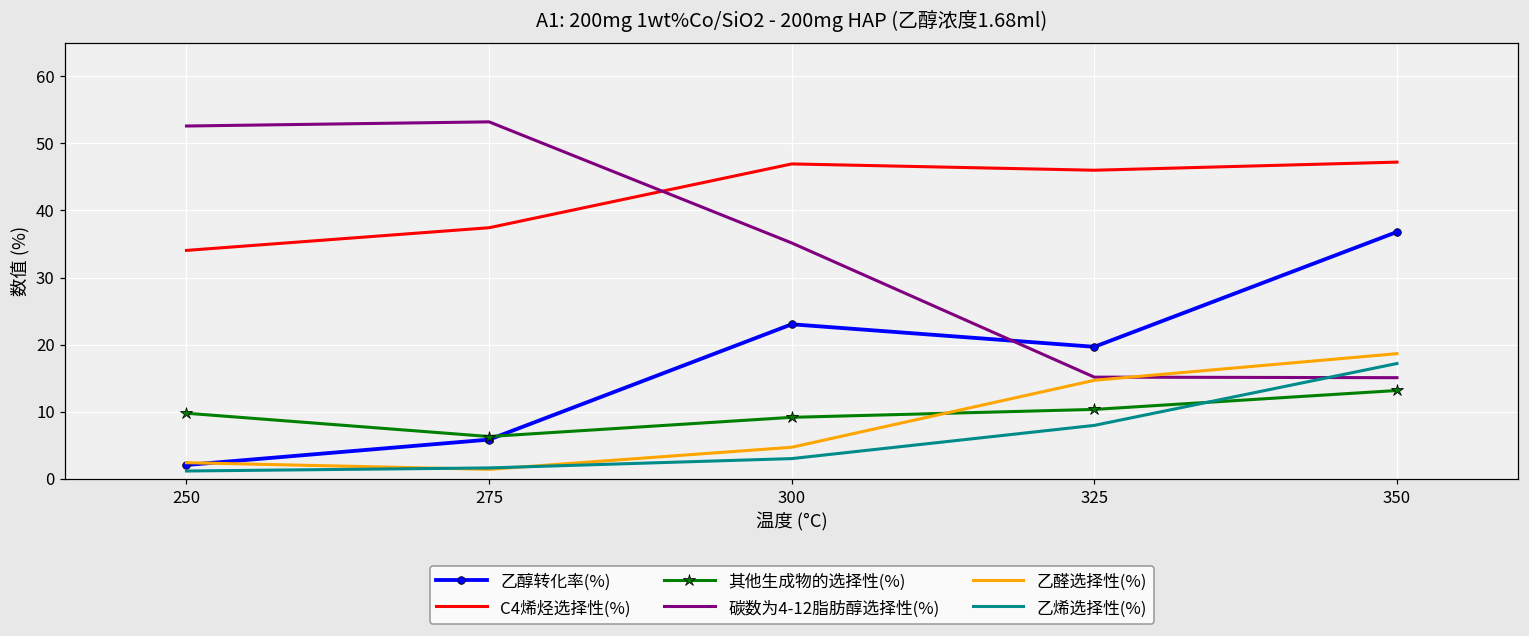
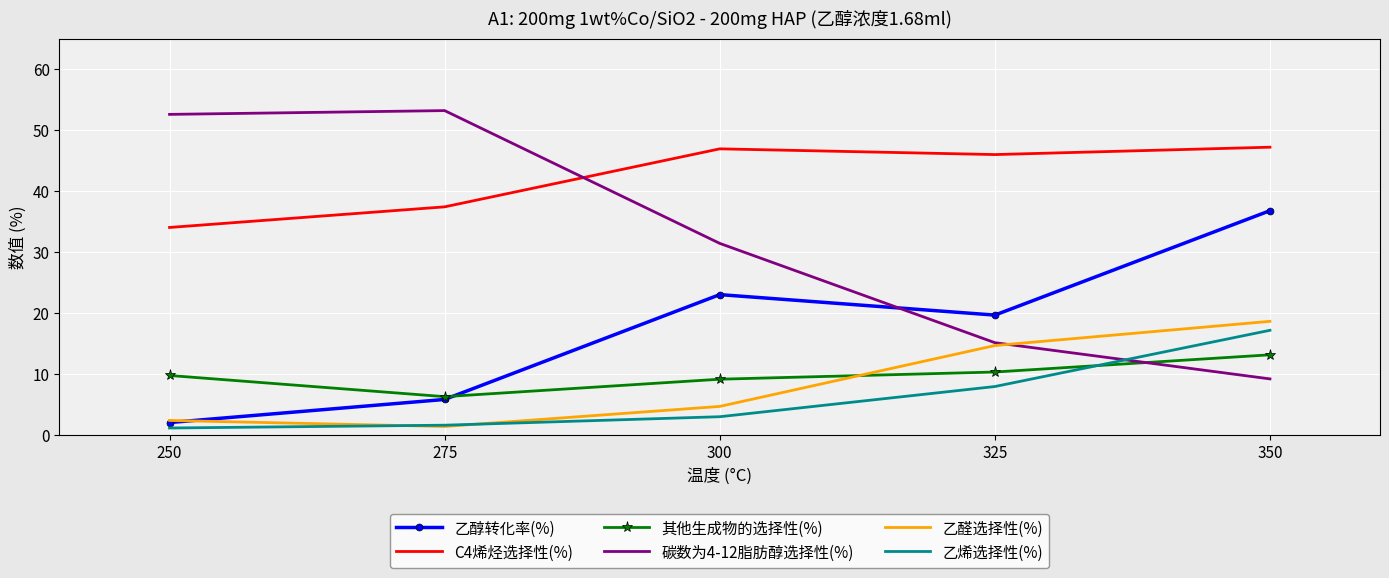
碳数为4-12脂肪醇选择性(%), 300: 35 -> 31
碳数为4-12脂肪醇选择性(%), 350: 15 -> 9
